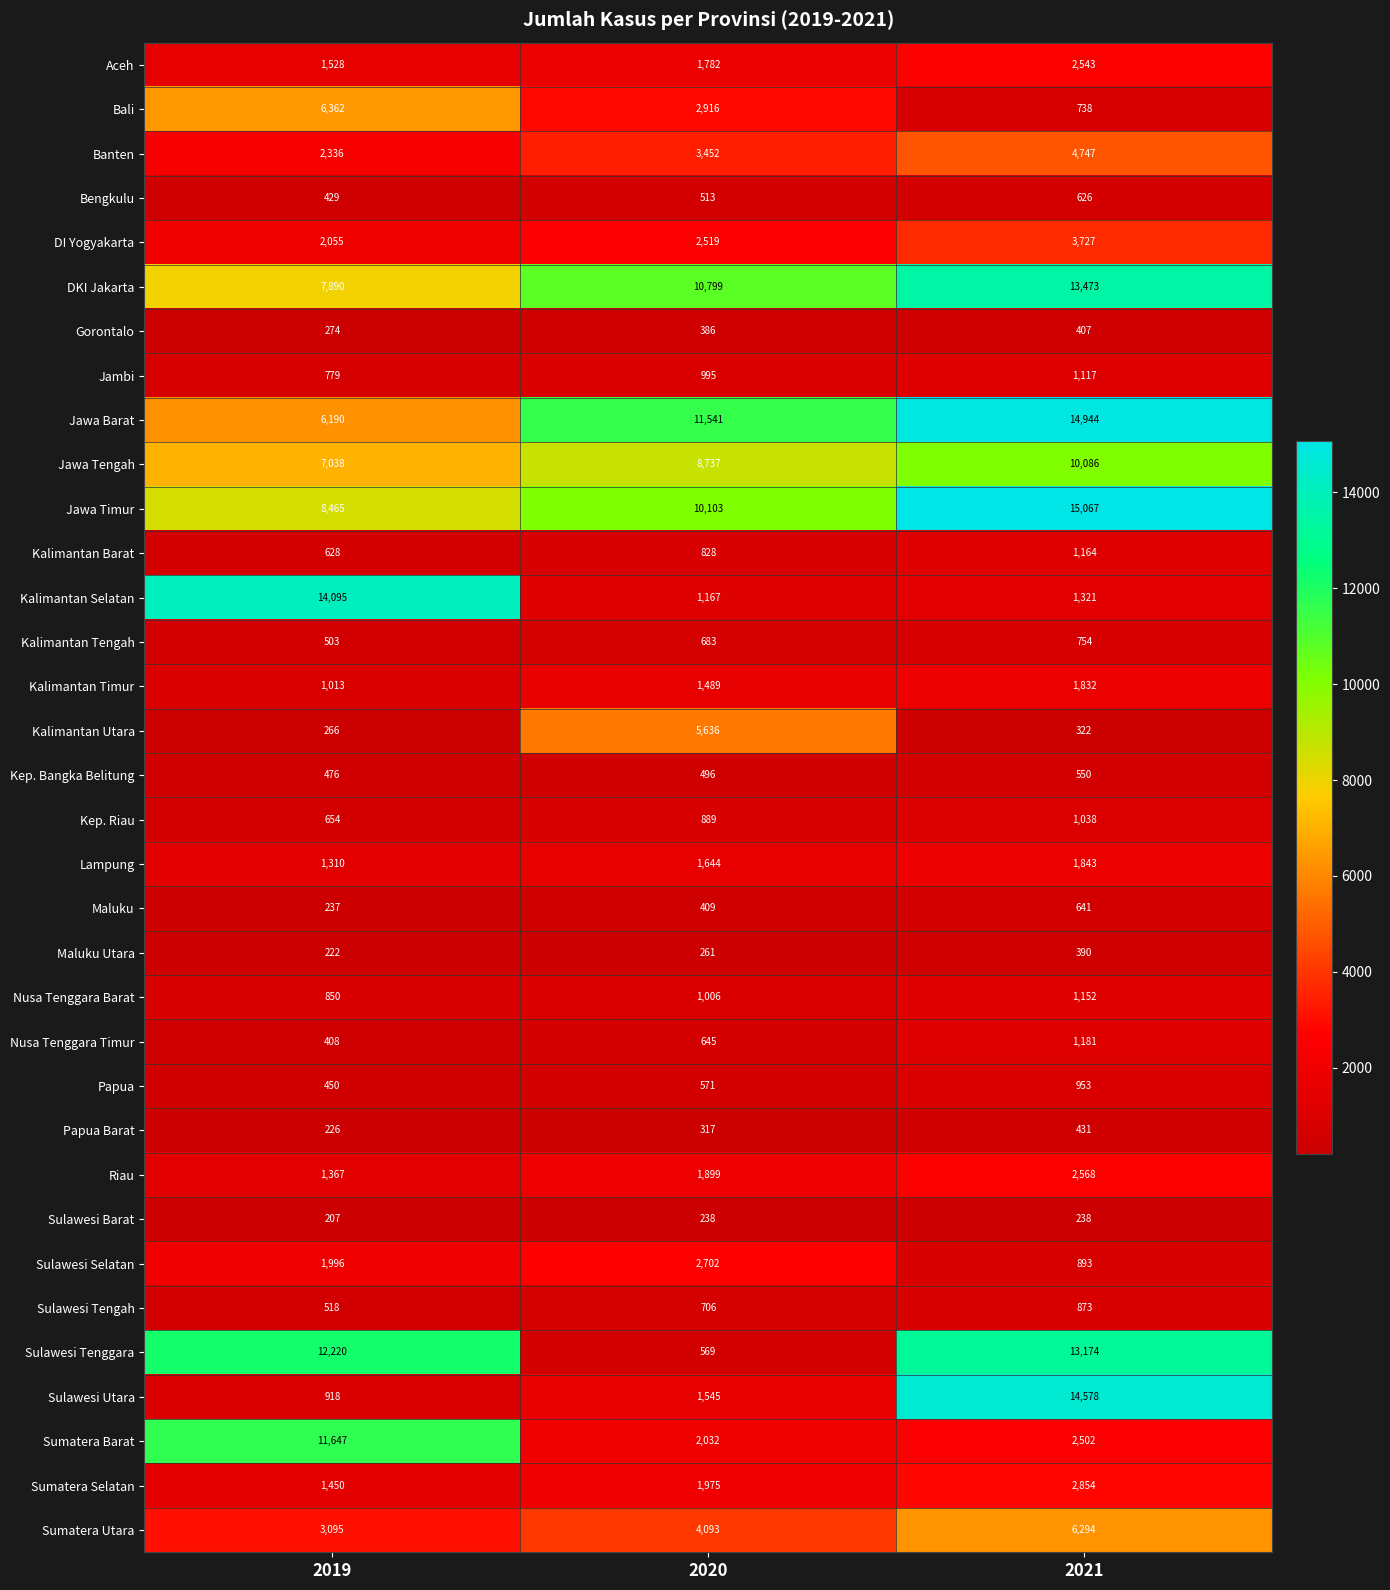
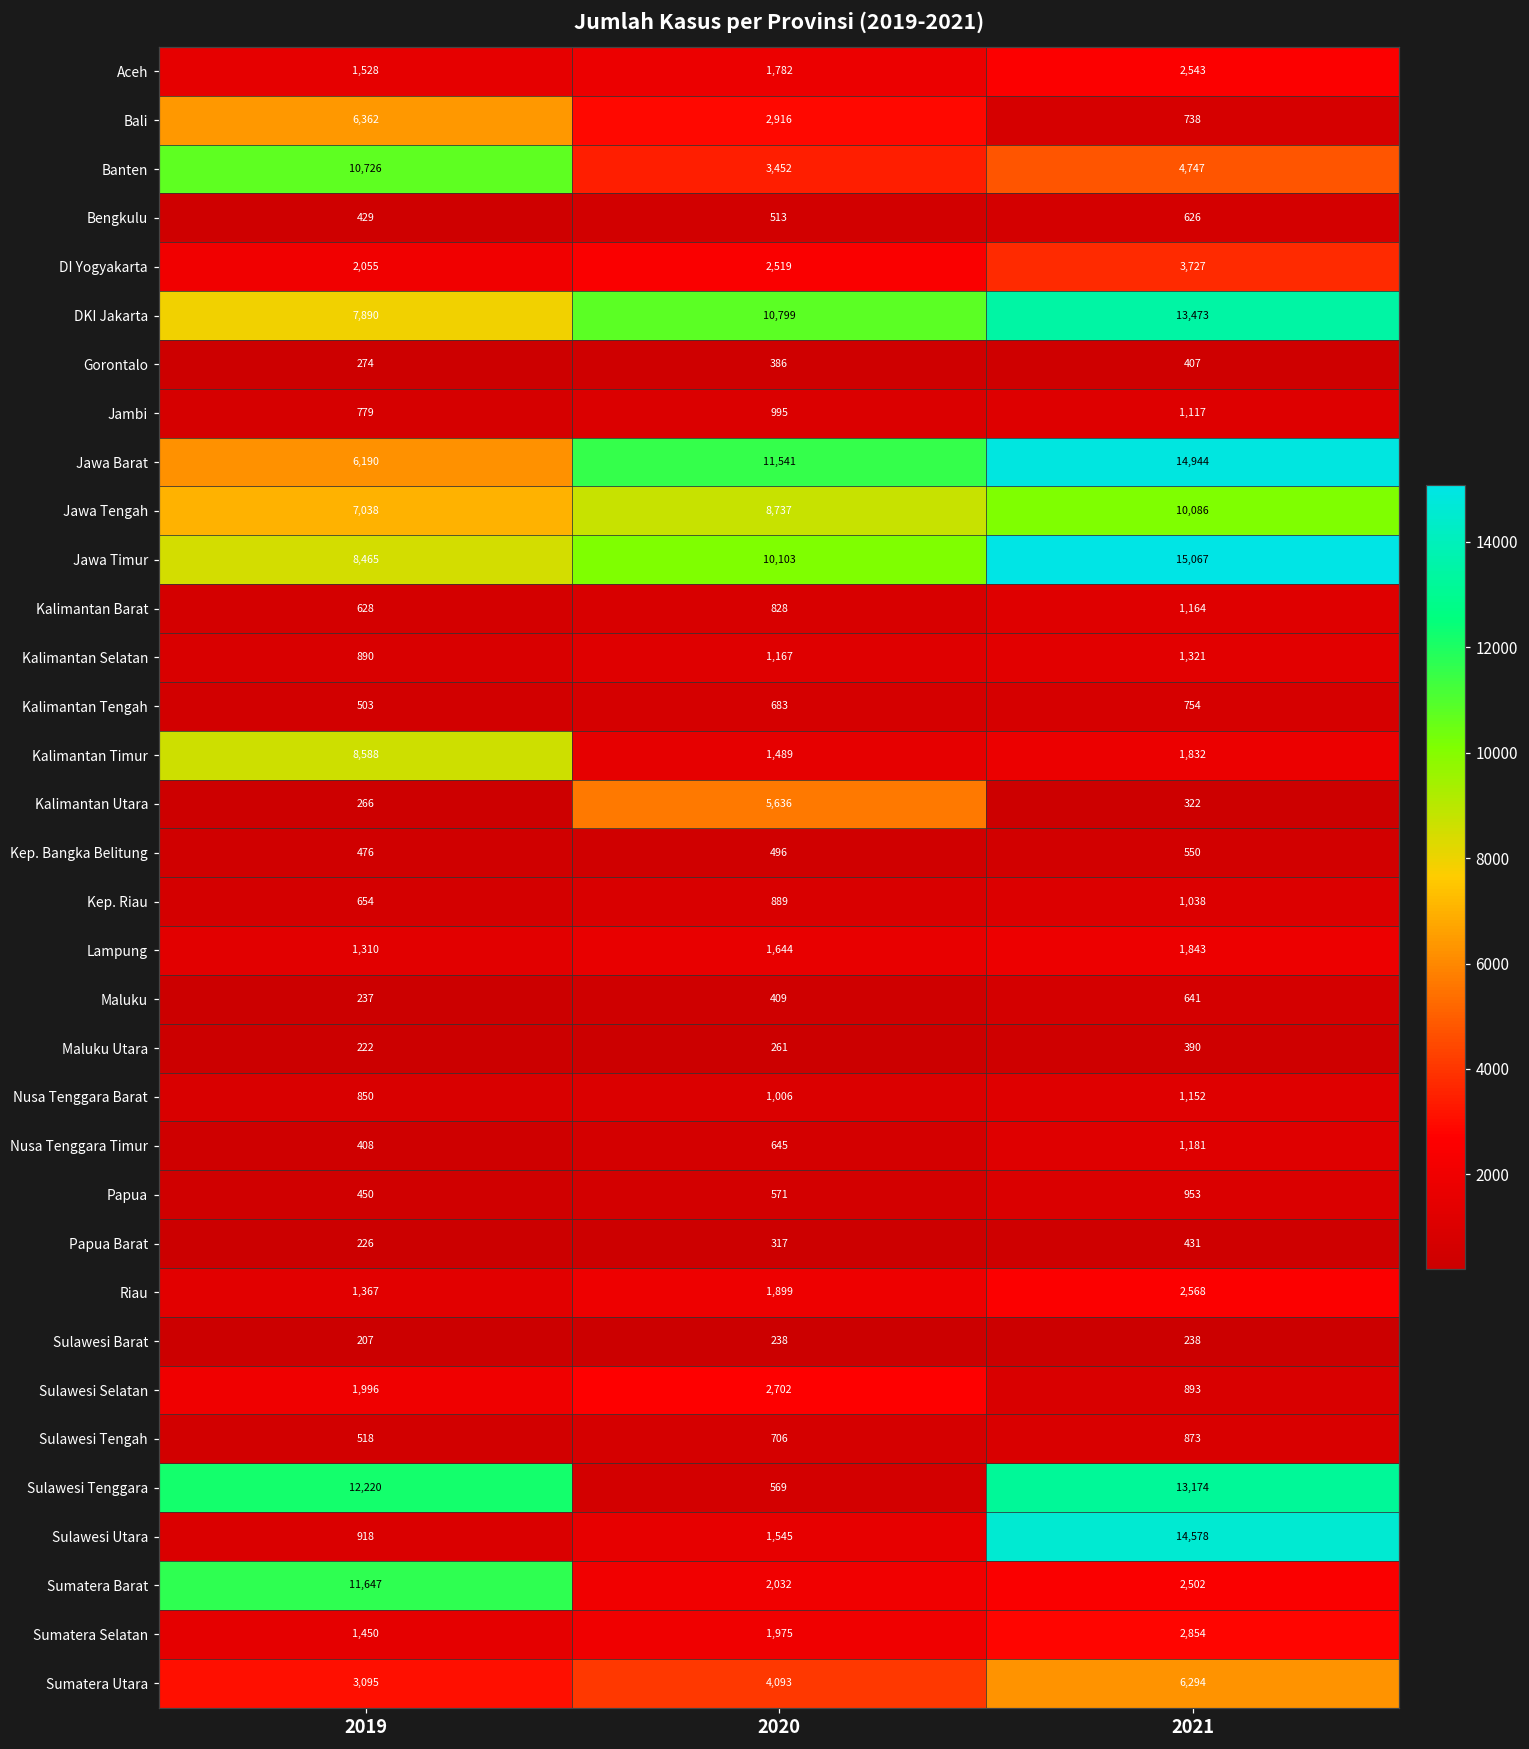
Banten, 2019: 2,336 -> 10,726
Kalimantan Selatan, 2019: 14,095 -> 890
Kalimantan Timur, 2019: 1,013 -> 8,588
